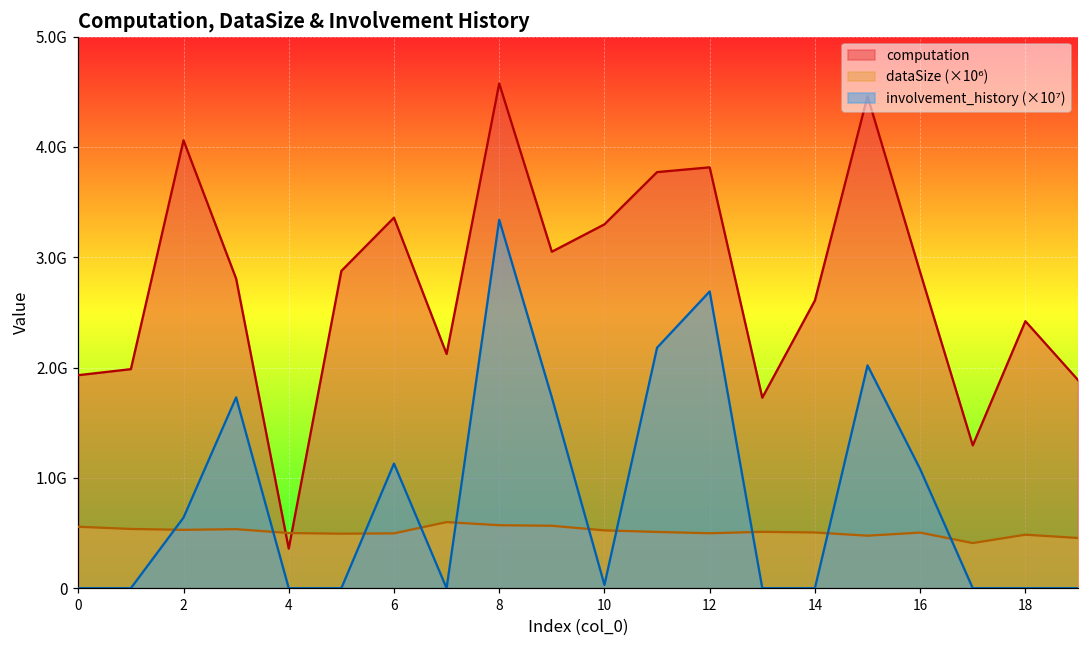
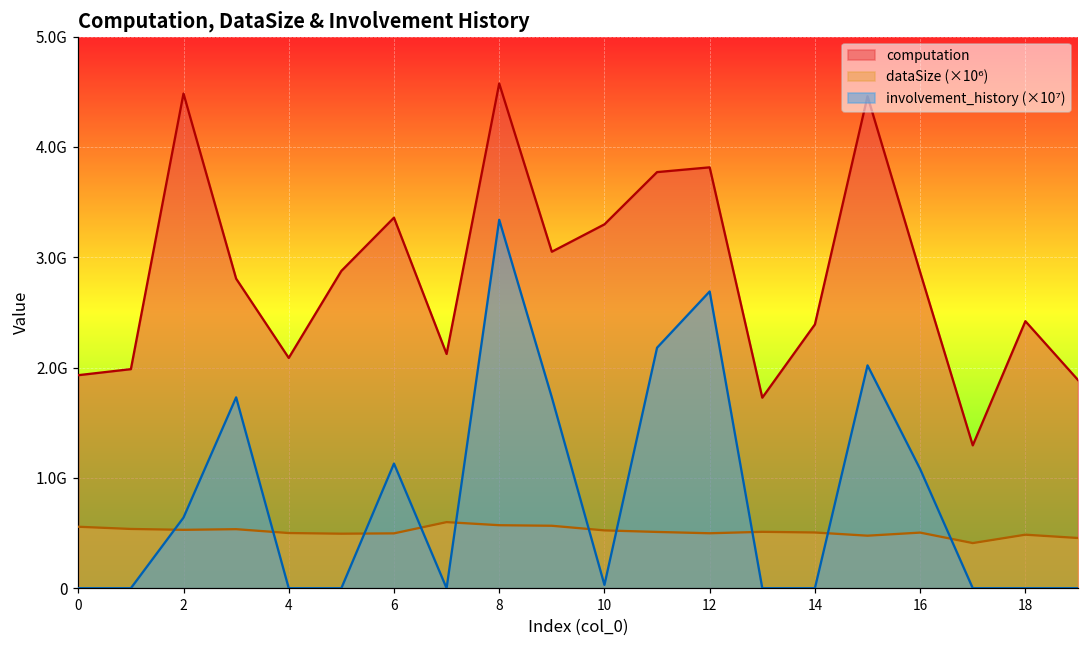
computation, 2: 4060000000 -> 4480000000
computation, 4: 360000000 -> 2090000000
computation, 14: 2610000000 -> 2390000000
